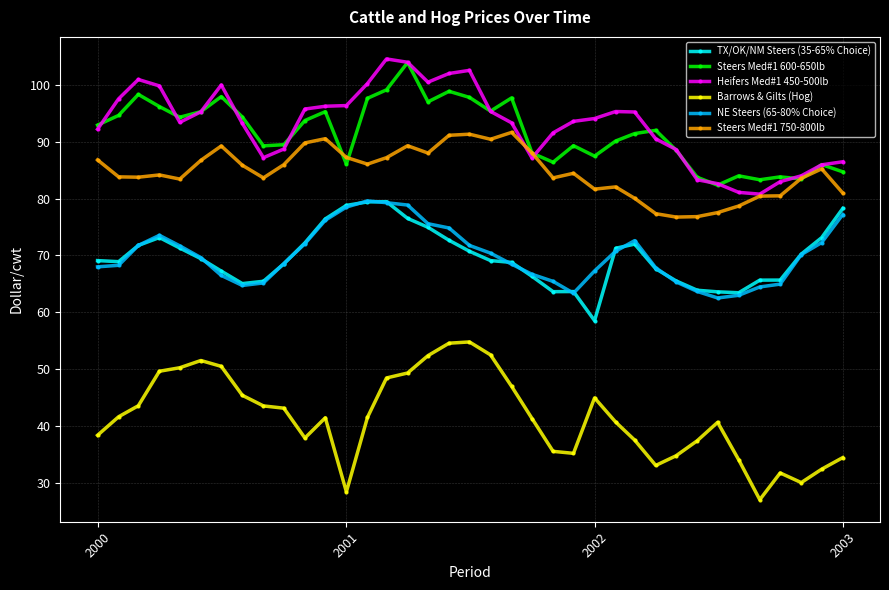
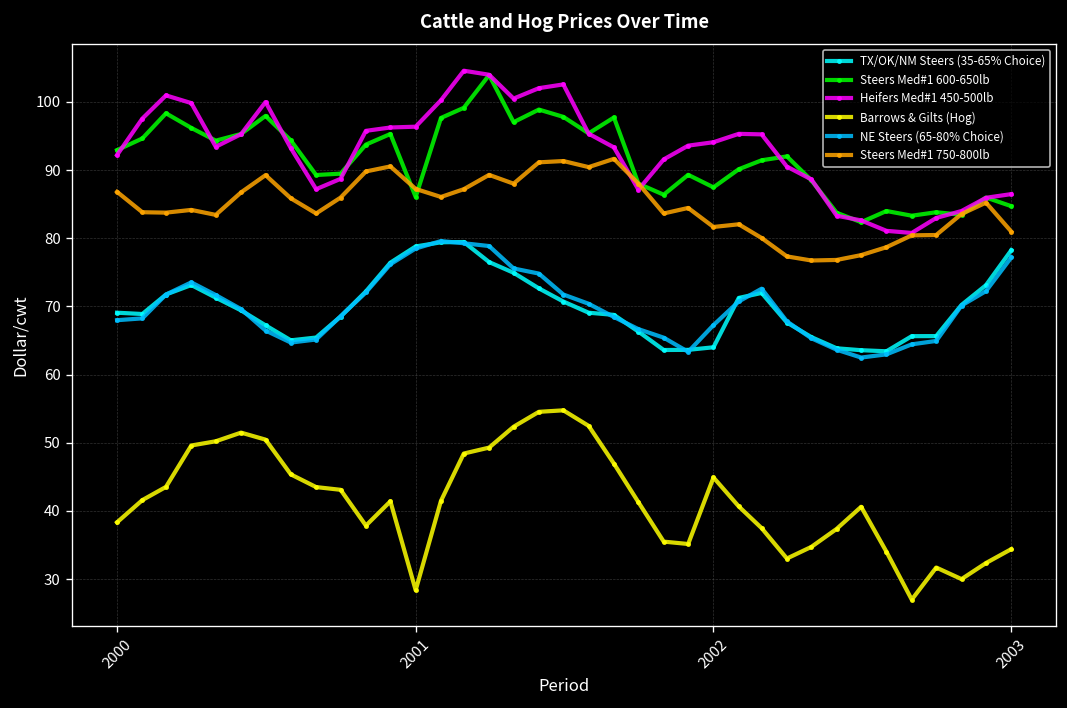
TX/OK/NM Steers (35-65% Choice), 2002: 59 -> 64
